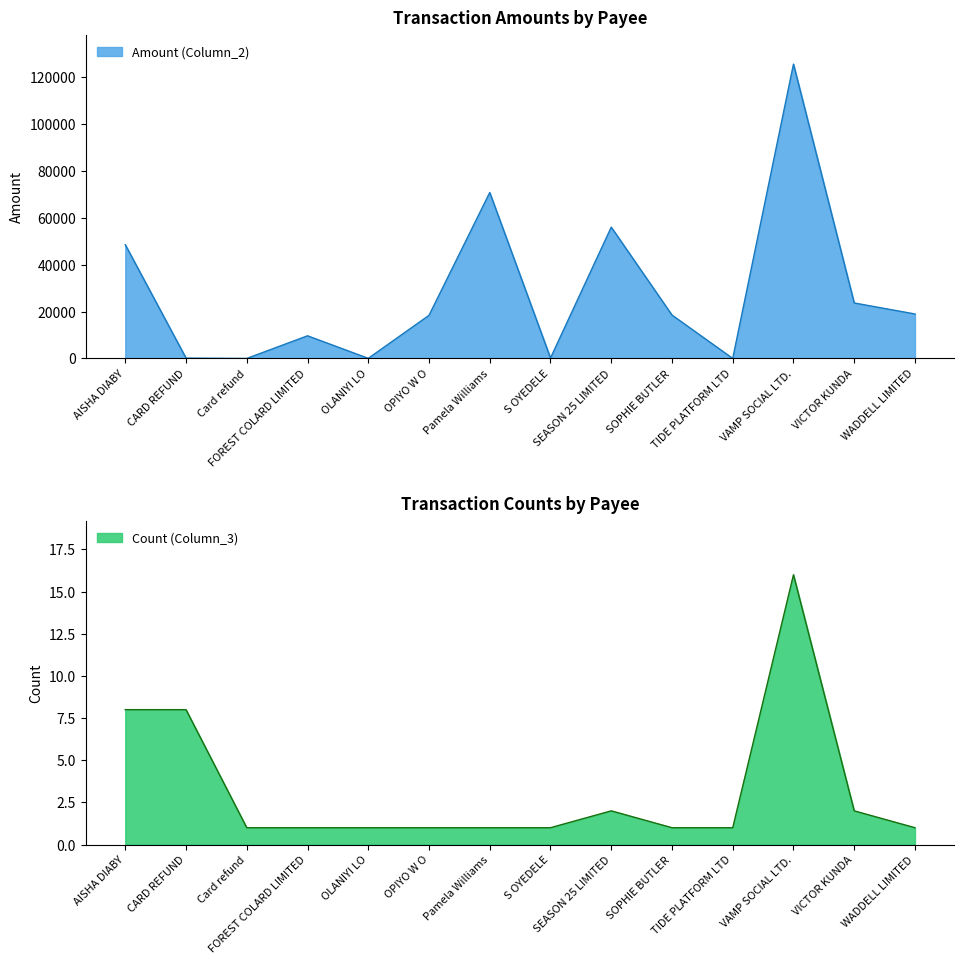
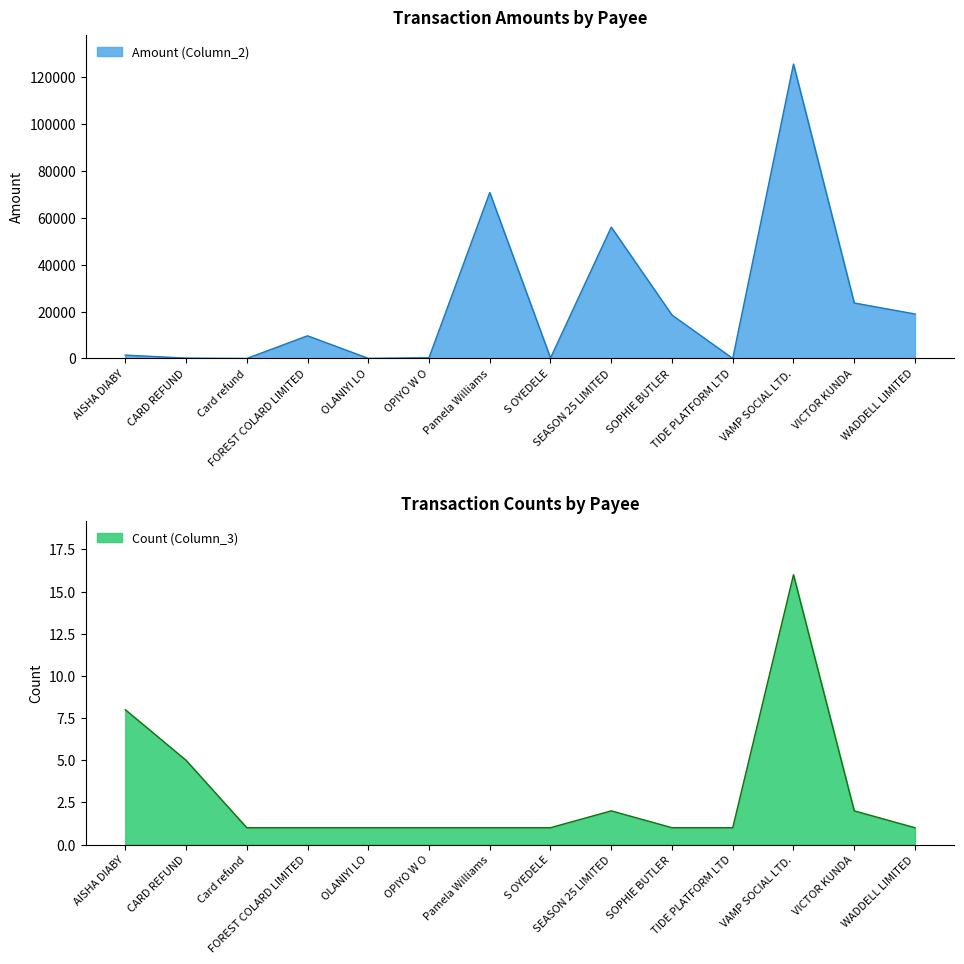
Transaction Amounts by Payee, AISHA DIABY: 49000 -> 1000
Transaction Amounts by Payee, OPIYO W O: 18000 -> 0
Transaction Counts by Payee, CARD REFUND: 8 -> 5
